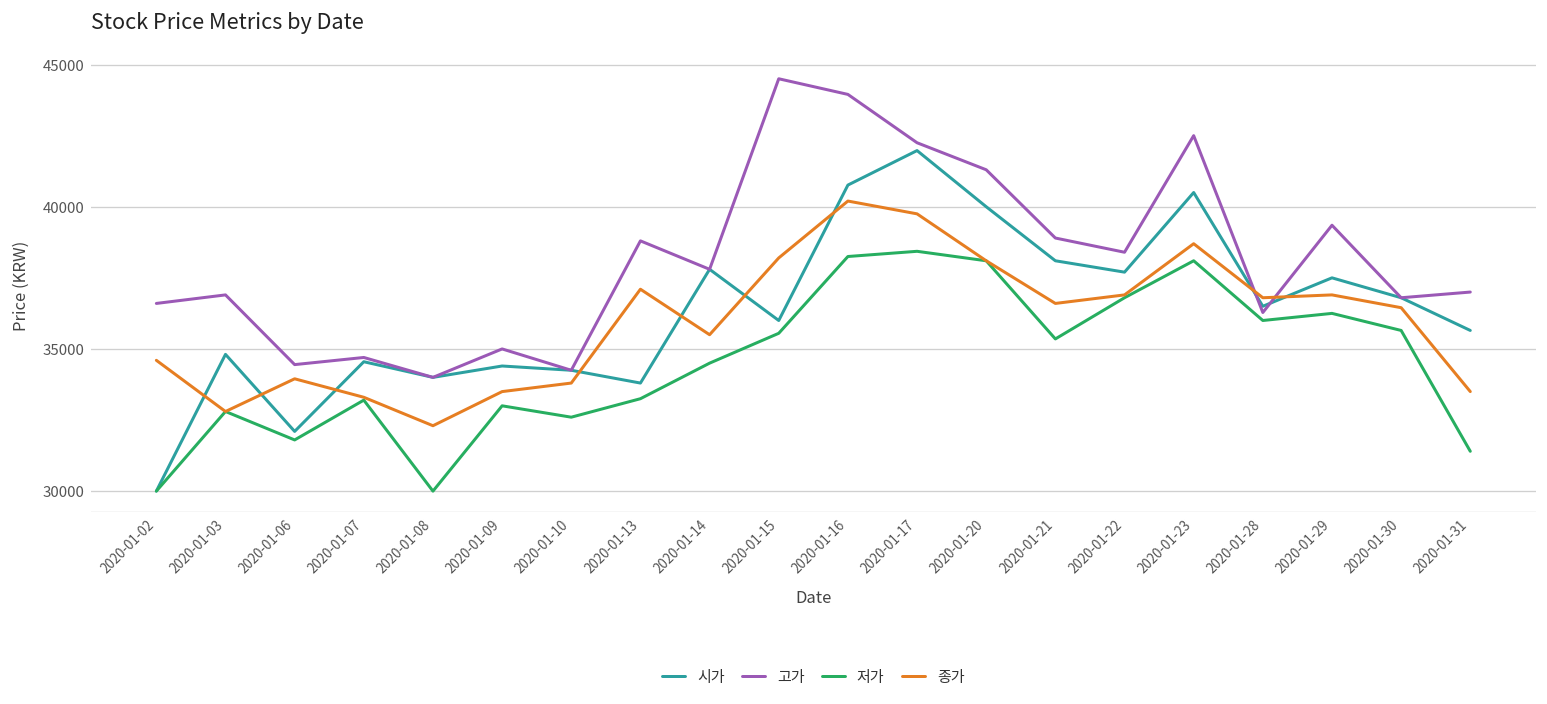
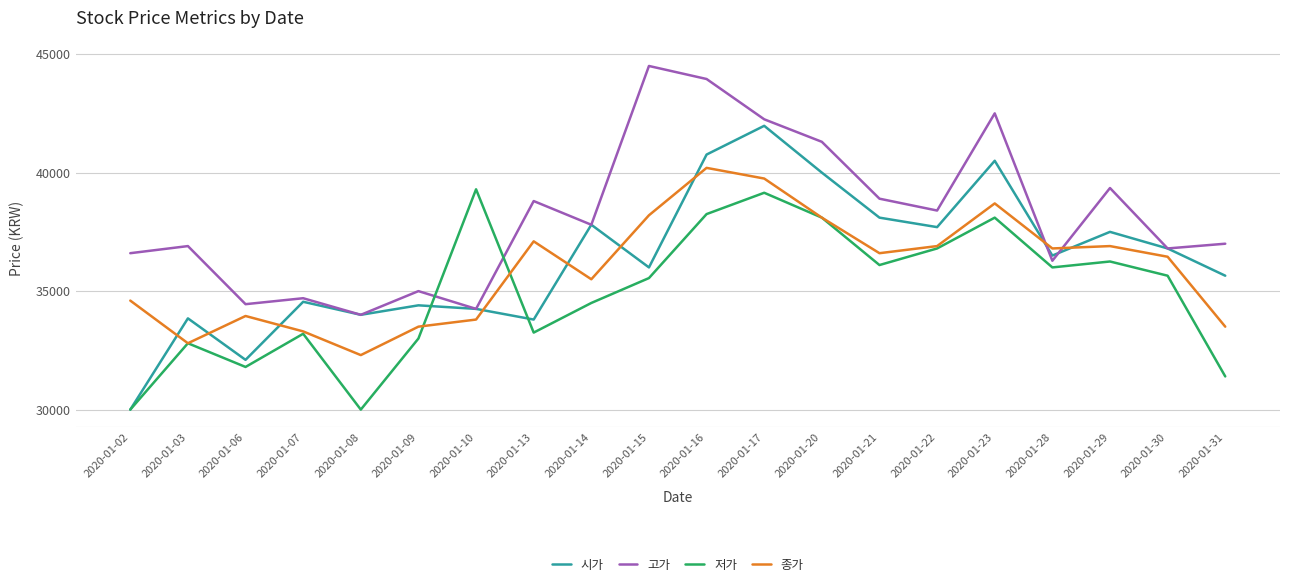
시가, 2020-01-03: 34800 -> 33900
저가, 2020-01-10: 32600 -> 39300
저가, 2020-01-17: 38400 -> 39200
저가, 2020-01-21: 35400 -> 36100
